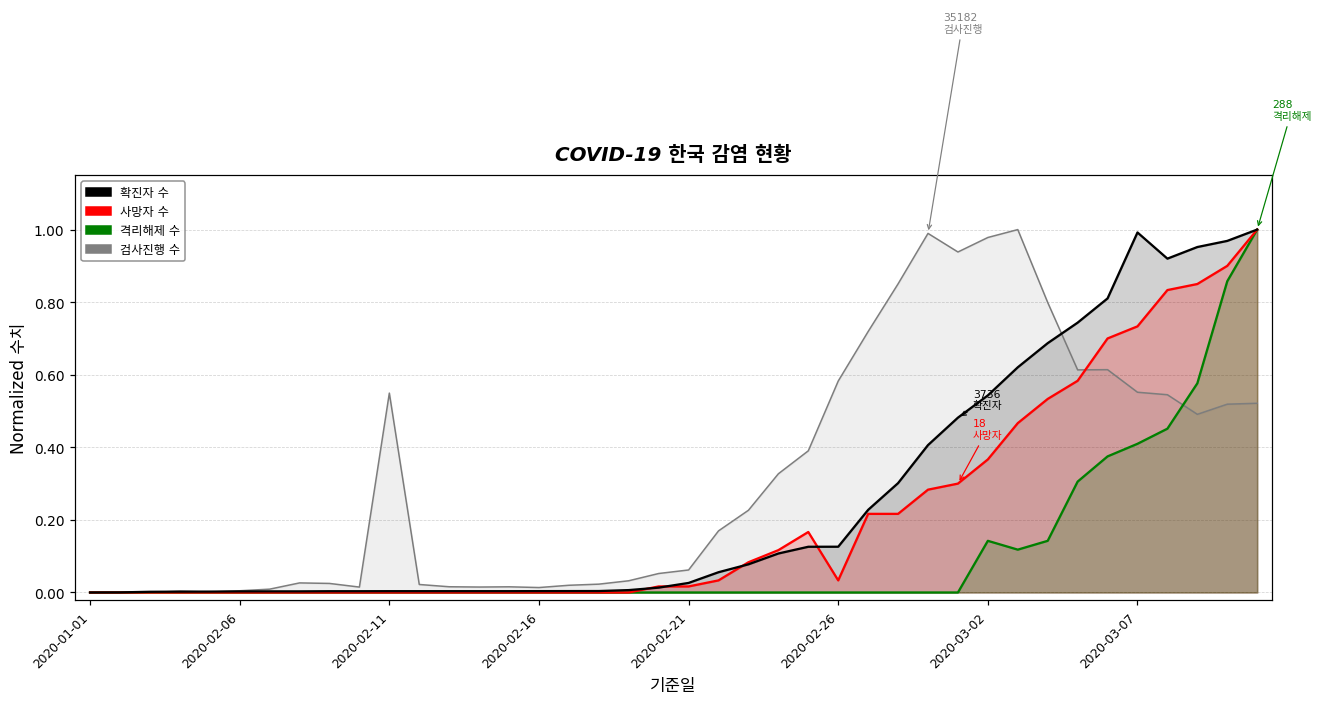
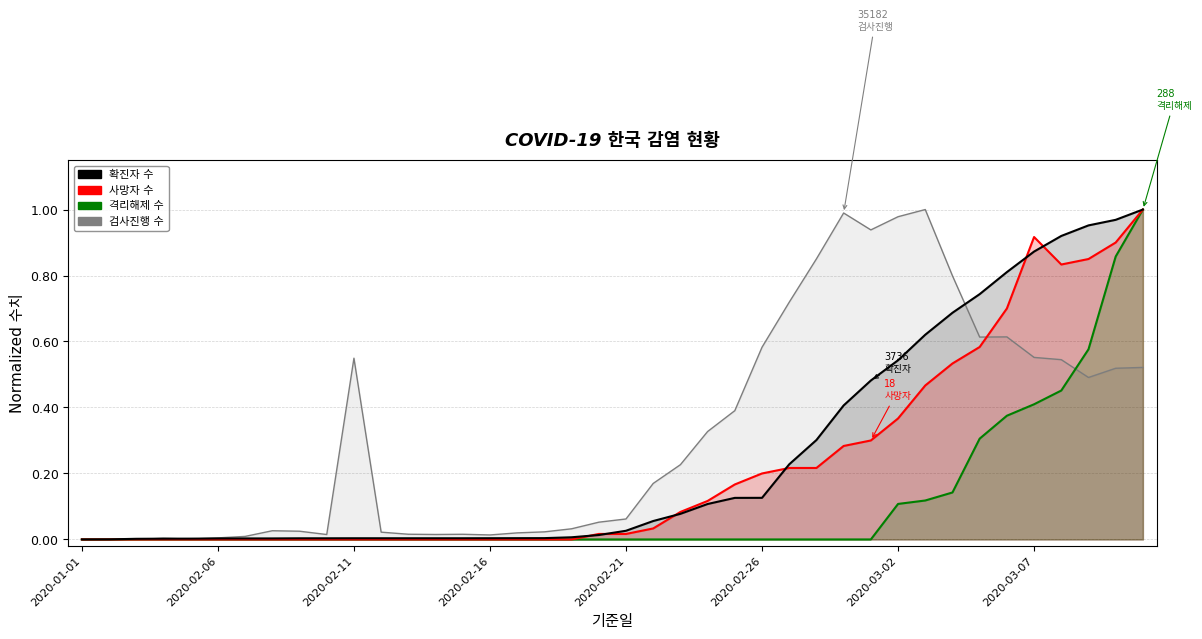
사망자 수, 2020-02-26: 0.03 -> 0.20
격리해제 수, 2020-03-02: 0.14 -> 0.11
확진자 수, 2020-03-07: 0.99 -> 0.87
사망자 수, 2020-03-07: 0.73 -> 0.92
